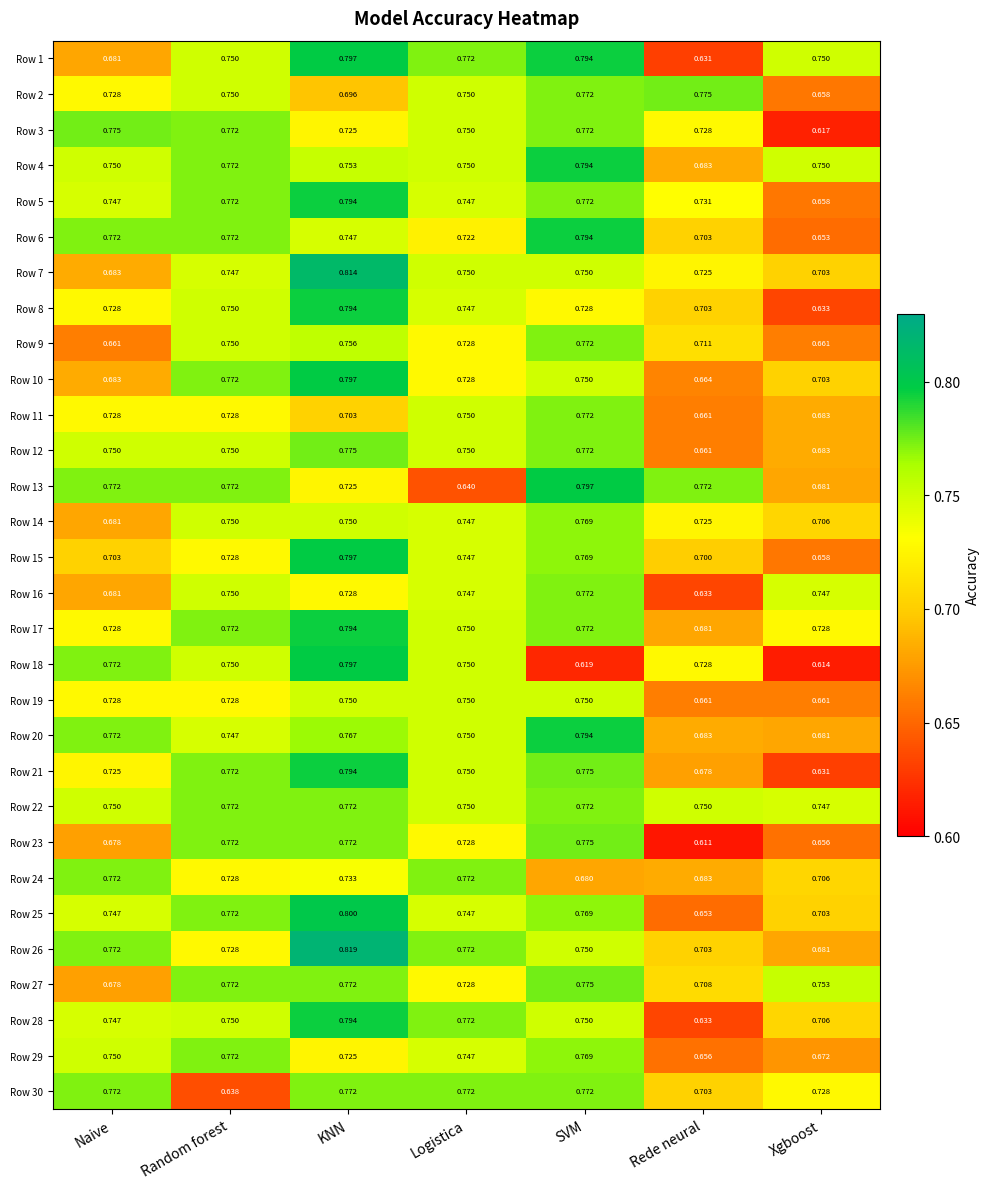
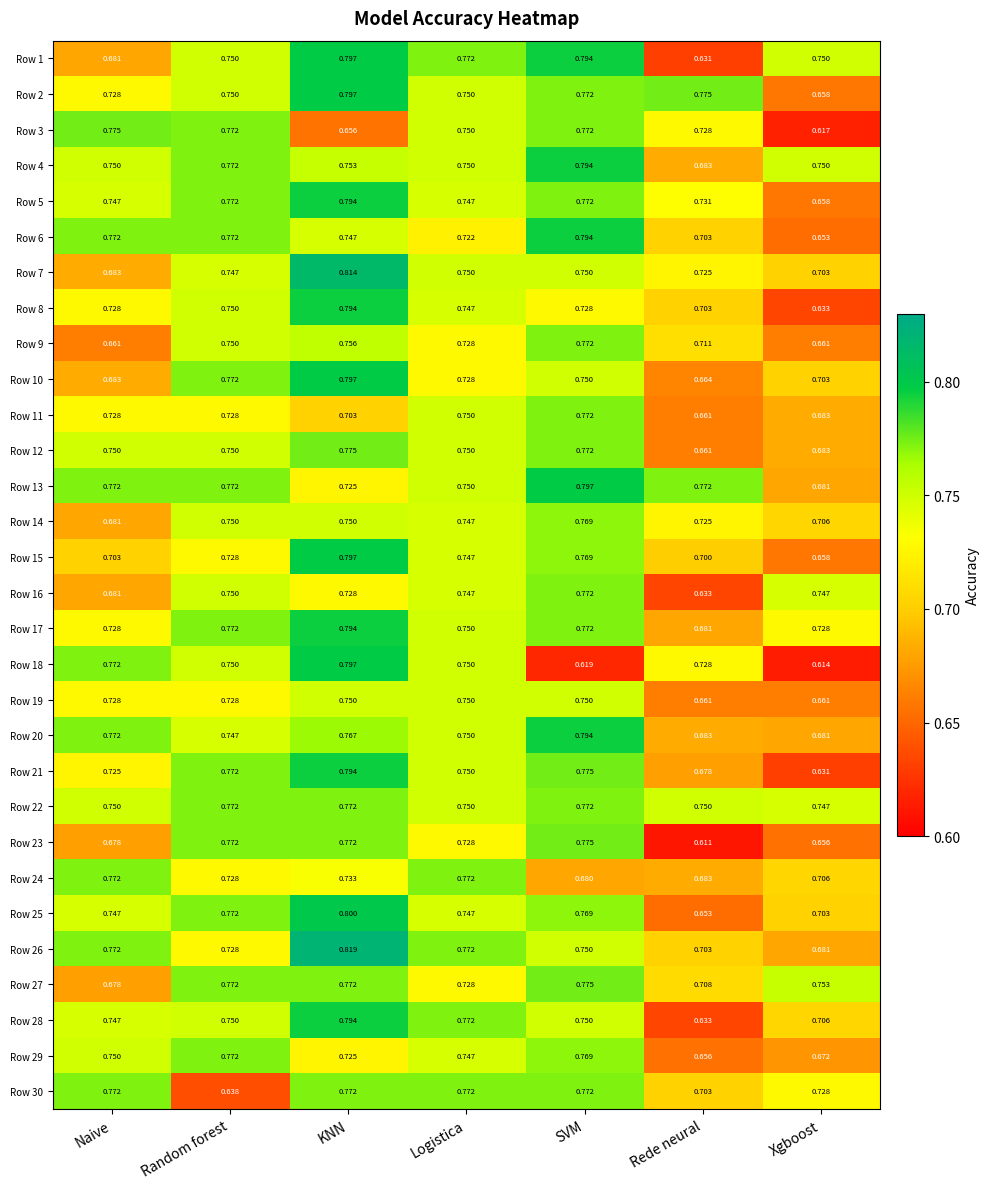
Row 2, KNN: 0.696 -> 0.797
Row 3, KNN: 0.725 -> 0.656
Row 13, Logistica: 0.640 -> 0.750
